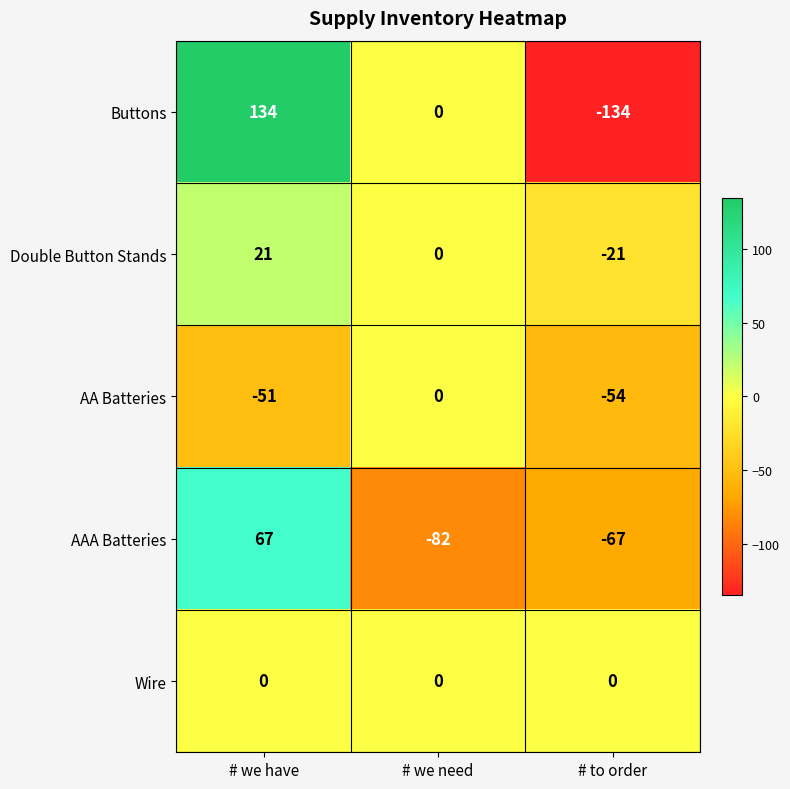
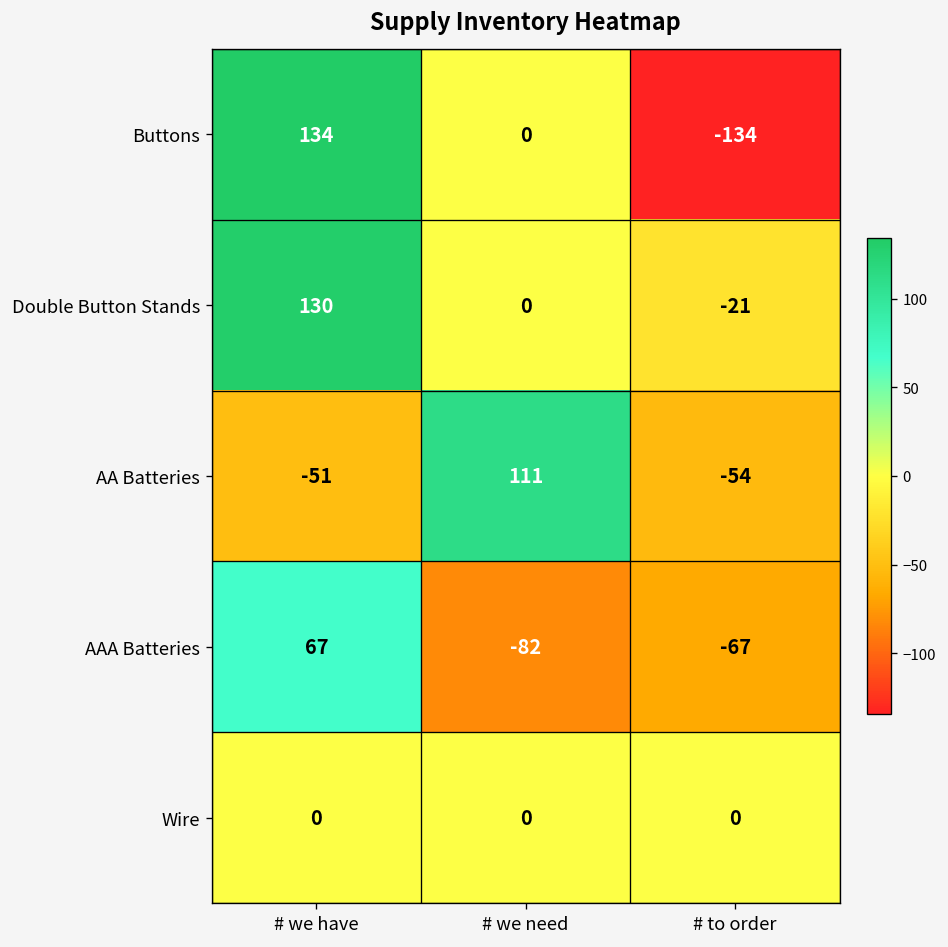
Double Button Stands, # we have: 21 -> 130
AA Batteries, # we need: 0 -> 111
